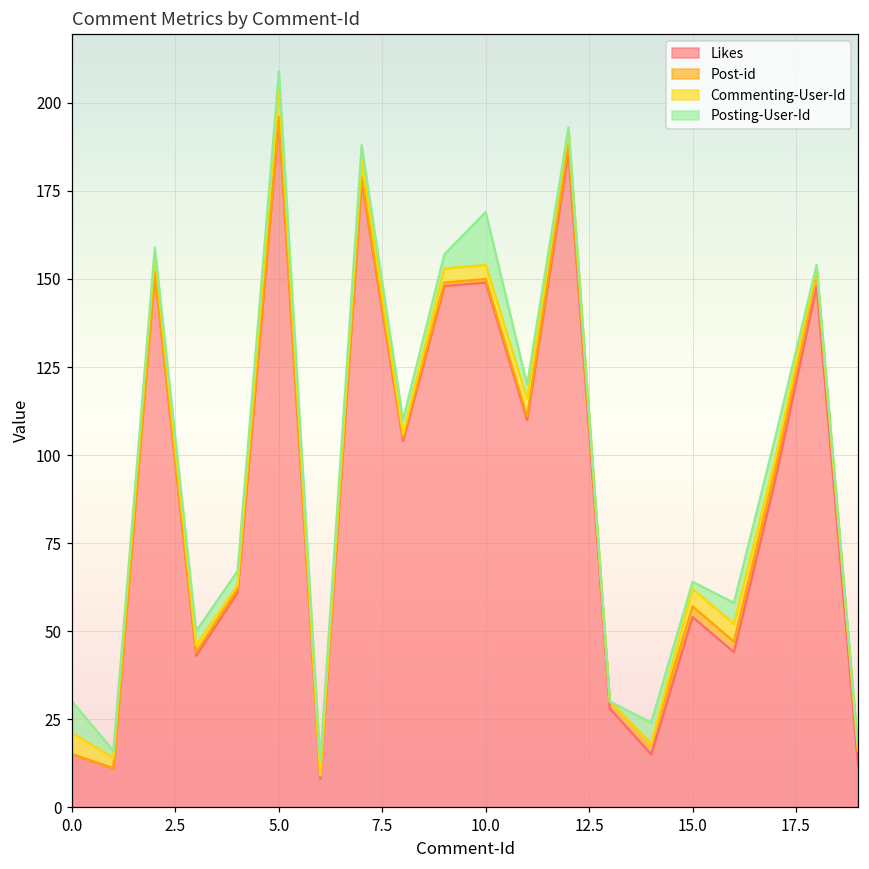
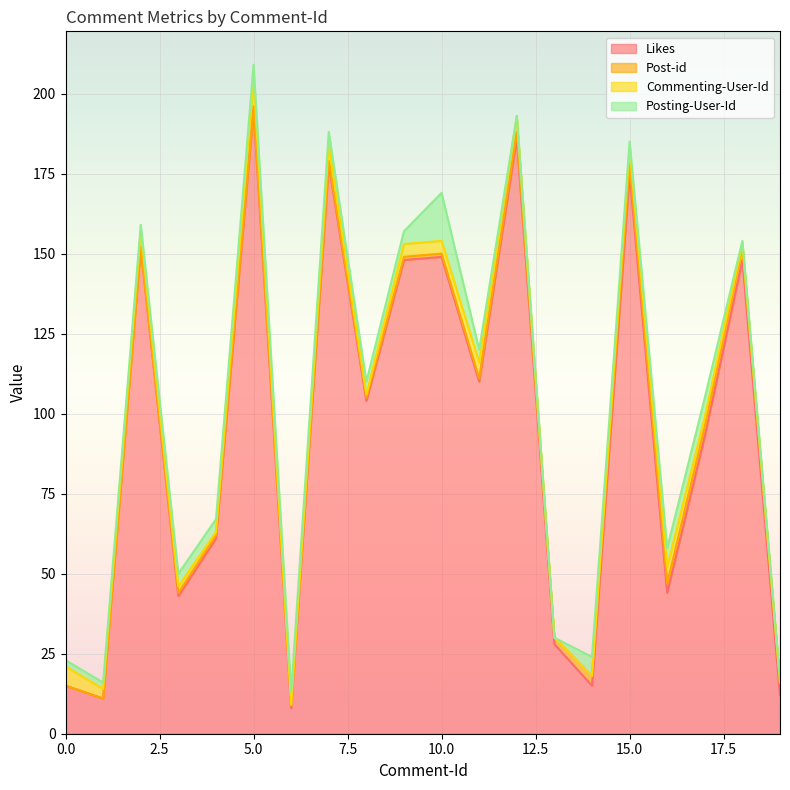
Posting-User-Id, 0.0: 9 -> 2
Likes, 15.0: 54 -> 175
